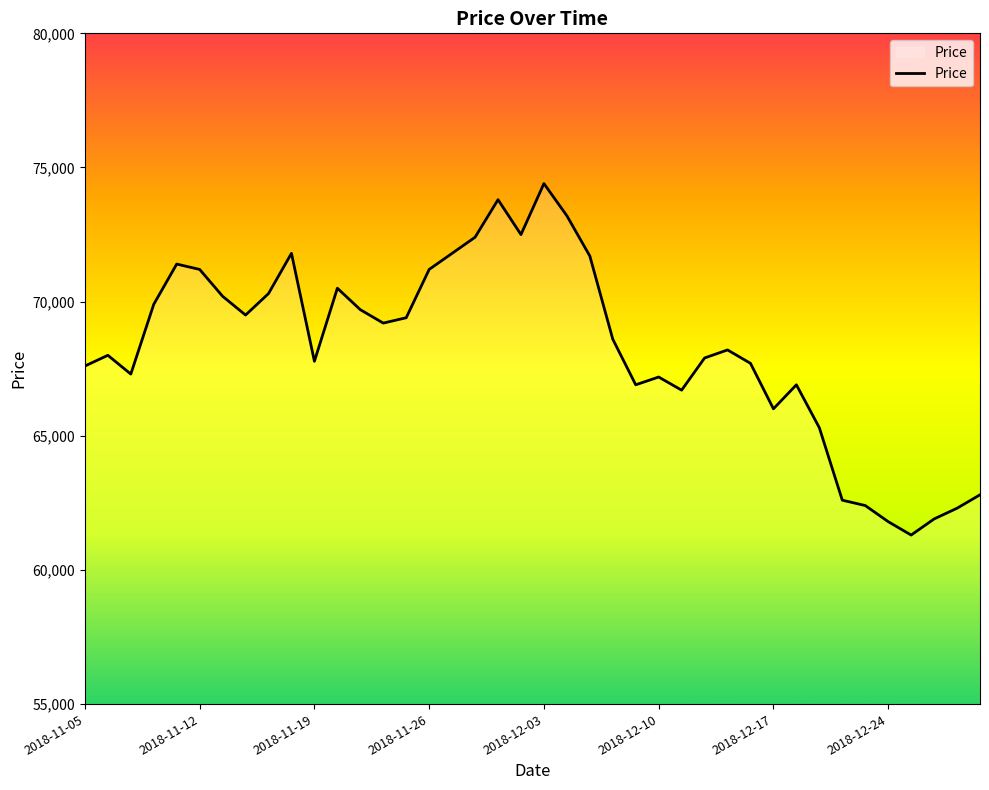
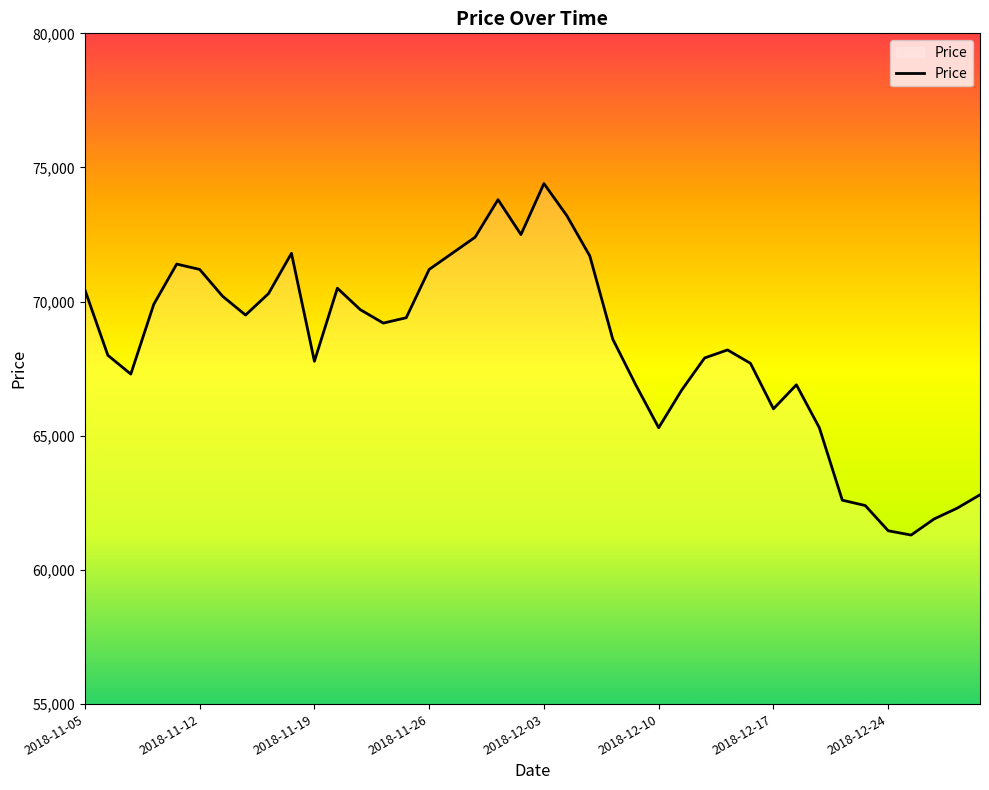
2018-11-05: 67,600 -> 70,400
2018-12-10: 67,200 -> 65,300
2018-12-24: 61,800 -> 61,500
